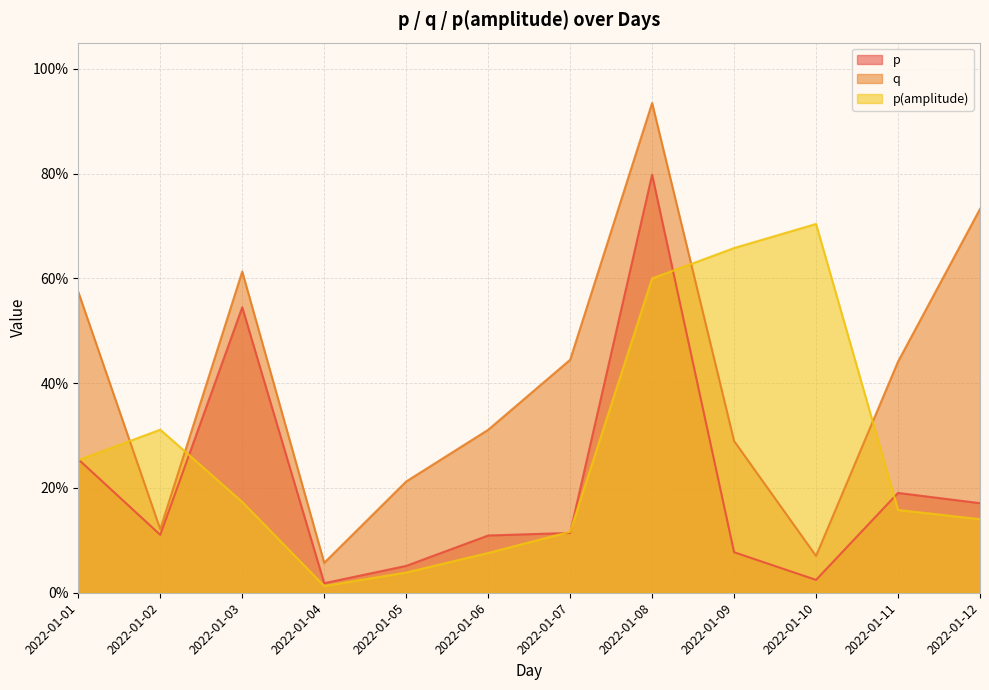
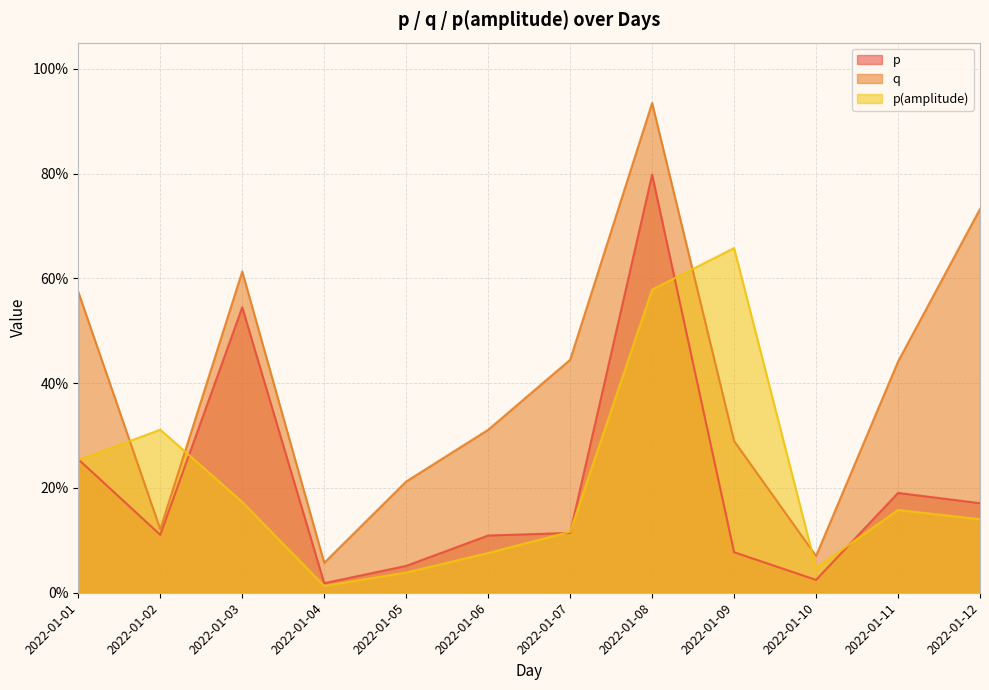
p(amplitude), 2022-01-08: 60% -> 58%
p(amplitude), 2022-01-10: 70% -> 5%
